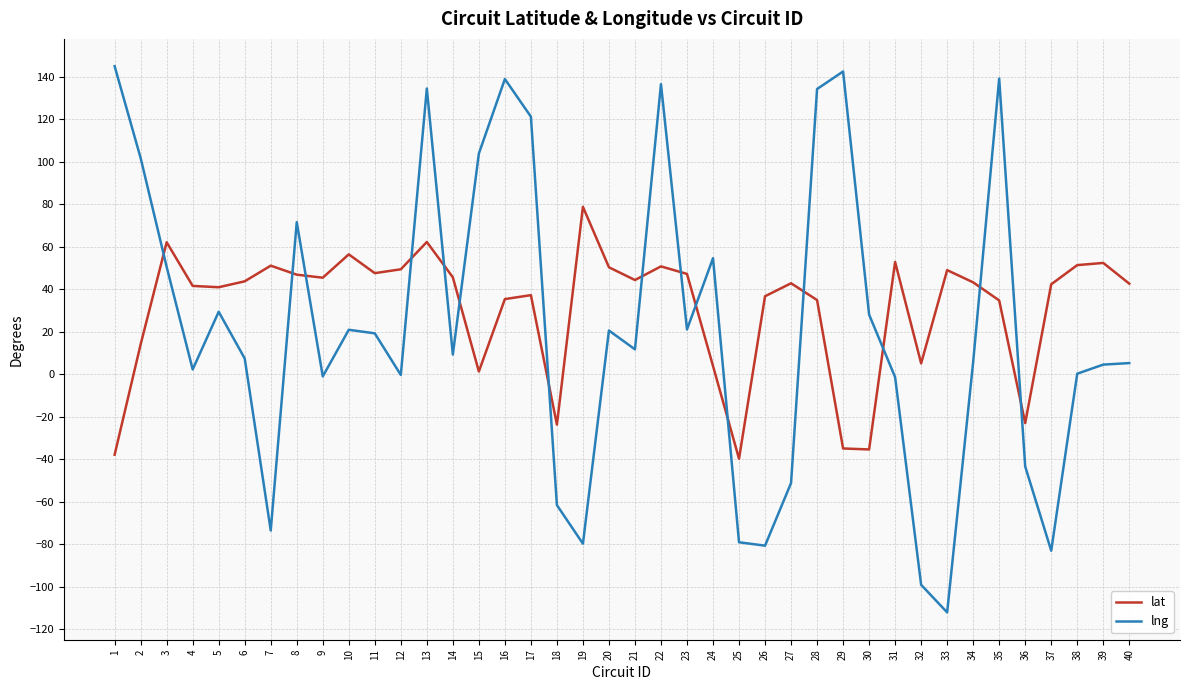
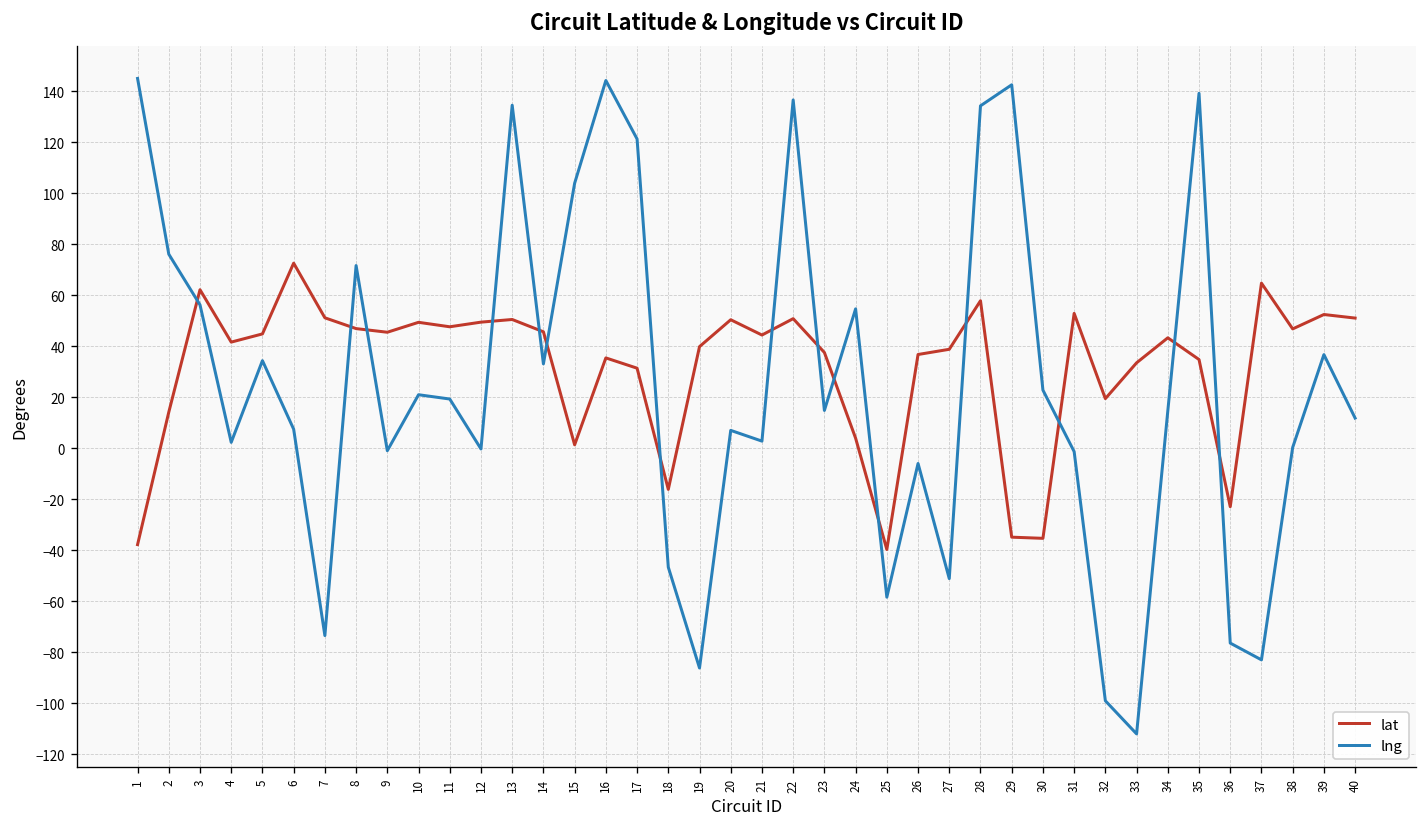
lng, 2: 102 -> 76
lng, 3: 51 -> 56
lat, 5: 41 -> 45
lng, 5: 29 -> 34
lat, 6: 44 -> 73
lat, 10: 56 -> 49
lat, 13: 62 -> 50
lng, 14: 9 -> 33
lng, 16: 139 -> 144
lat, 17: 37 -> 31
lat, 18: -24 -> -16
lng, 18: -62 -> -47
lat, 19: 79 -> 40
lng, 19: -80 -> -86
lng, 20: 21 -> 7
lng, 21: 12 -> 3
lat, 23: 47 -> 37
lng, 23: 21 -> 15
lng, 25: -79 -> -58
lng, 26: -81 -> -6
lat, 27: 43 -> 39
lat, 28: 35 -> 58
lng, 30: 28 -> 23
lat, 32: 5 -> 19
lat, 33: 49 -> 33
lng, 34: 6 -> 15
lng, 36: -43 -> -76
lat, 37: 42 -> 65
lat, 38: 51 -> 47
lng, 39: 5 -> 37
lat, 40: 43 -> 51
lng, 40: 5 -> 12
